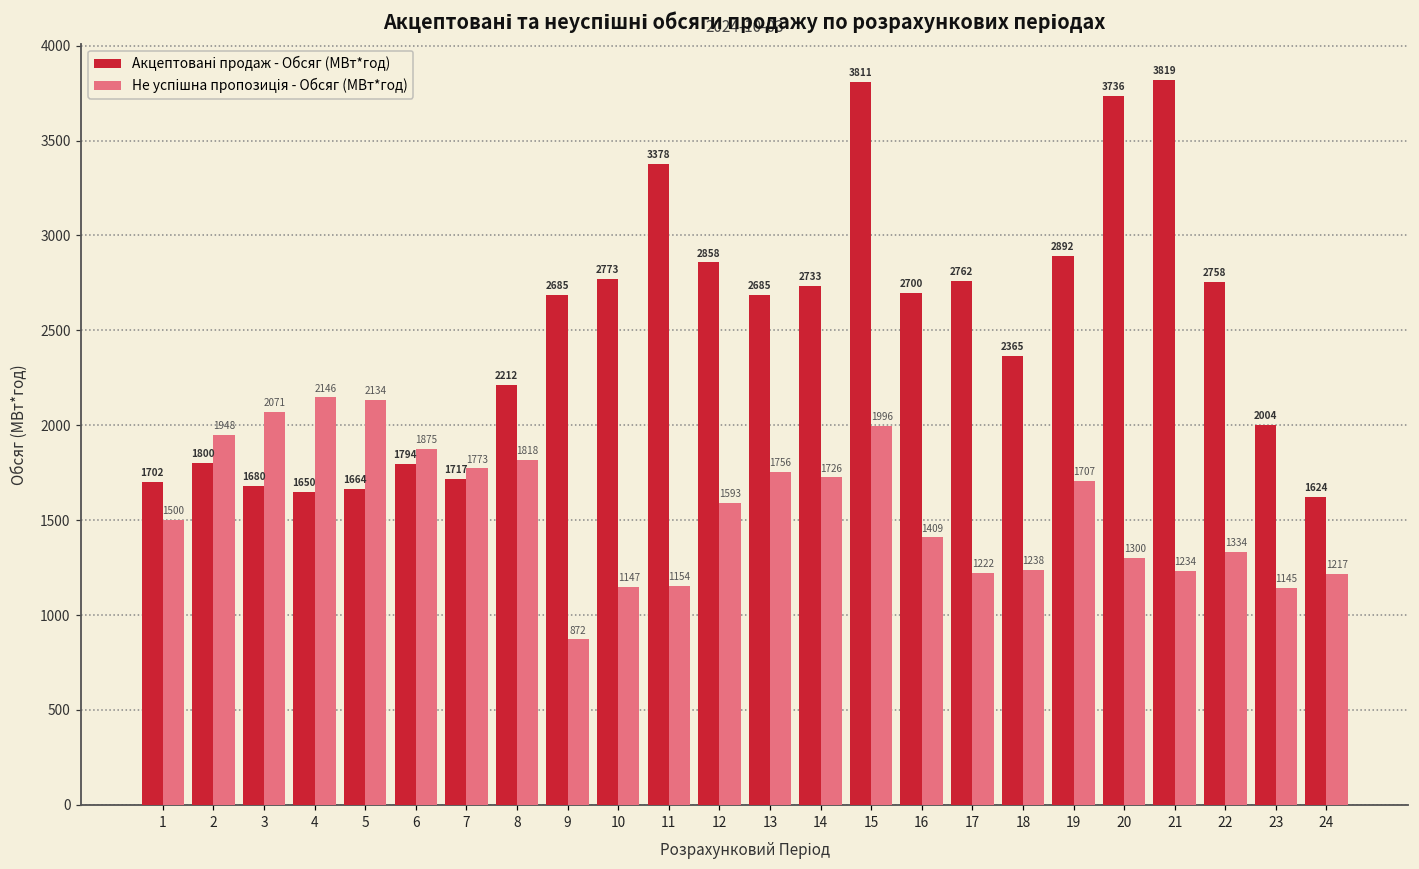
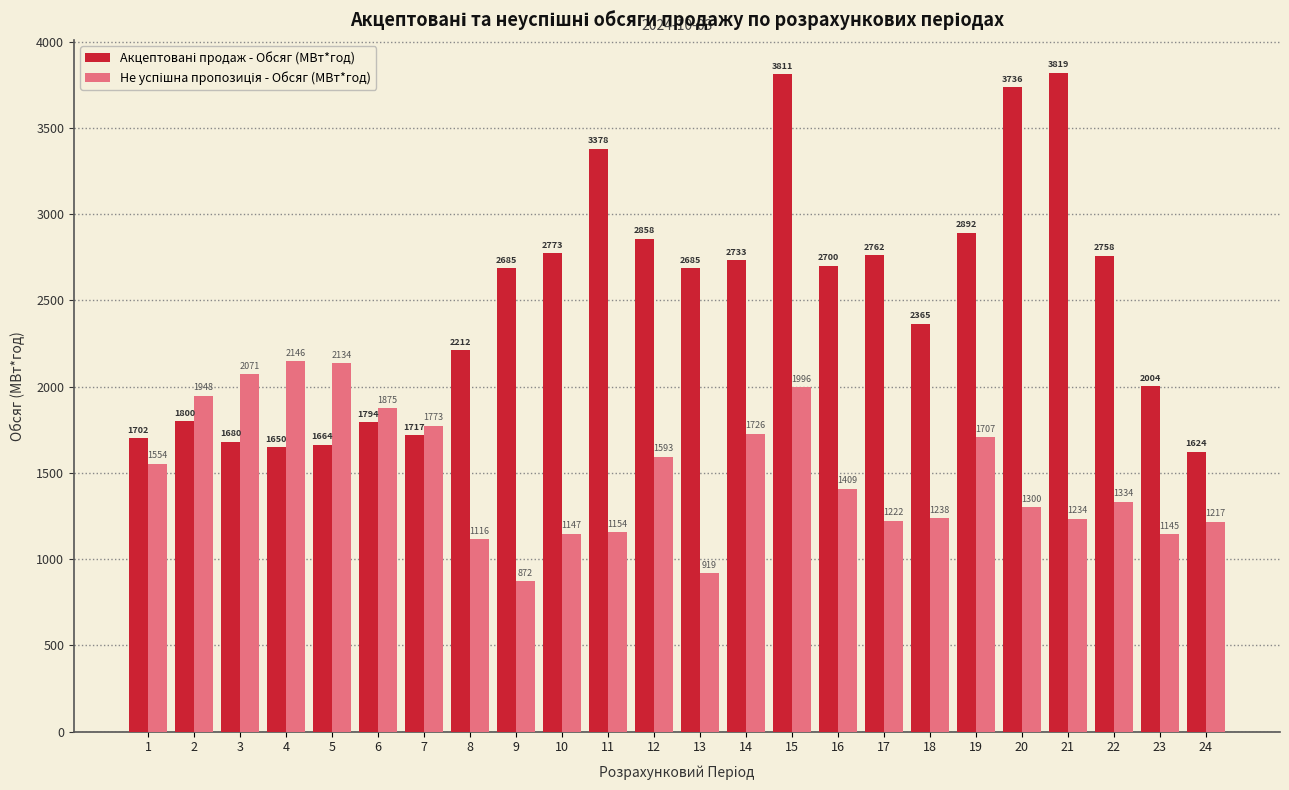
Не успішна пропозиція - Обсяг (МВт*год), 1: 1500 -> 1554
Не успішна пропозиція - Обсяг (МВт*год), 8: 1818 -> 1116
Не успішна пропозиція - Обсяг (МВт*год), 13: 1756 -> 919
